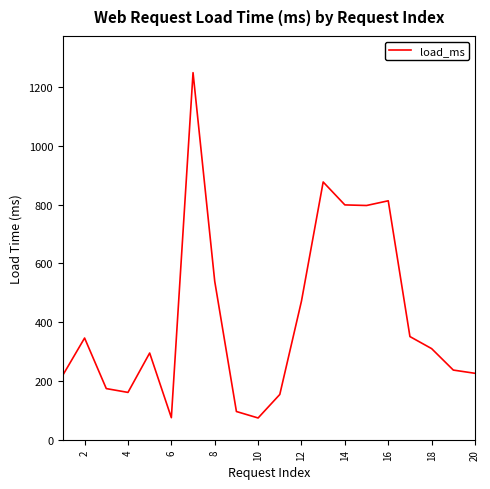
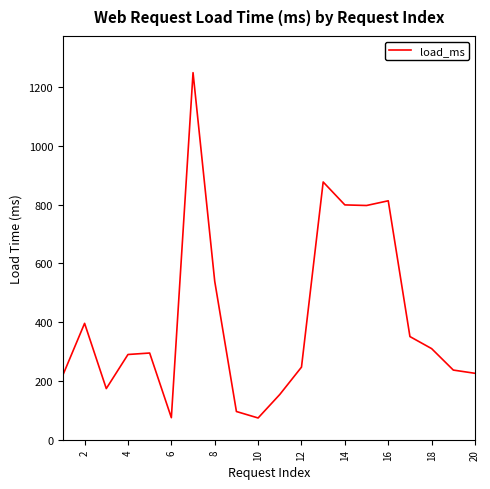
2: 350 -> 400
4: 160 -> 290
12: 470 -> 250
